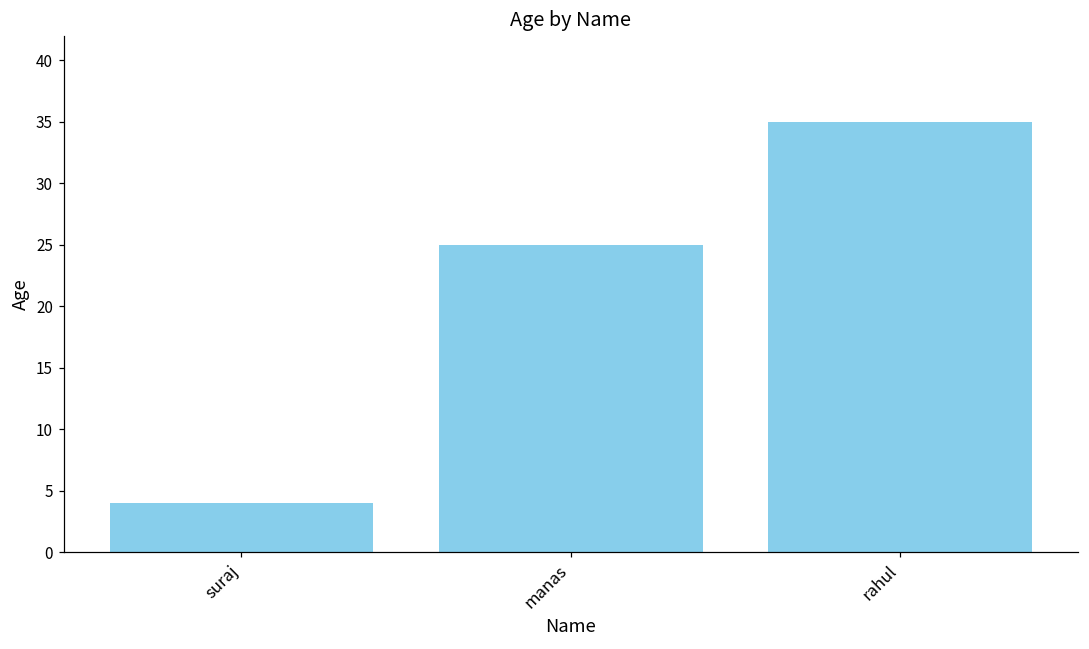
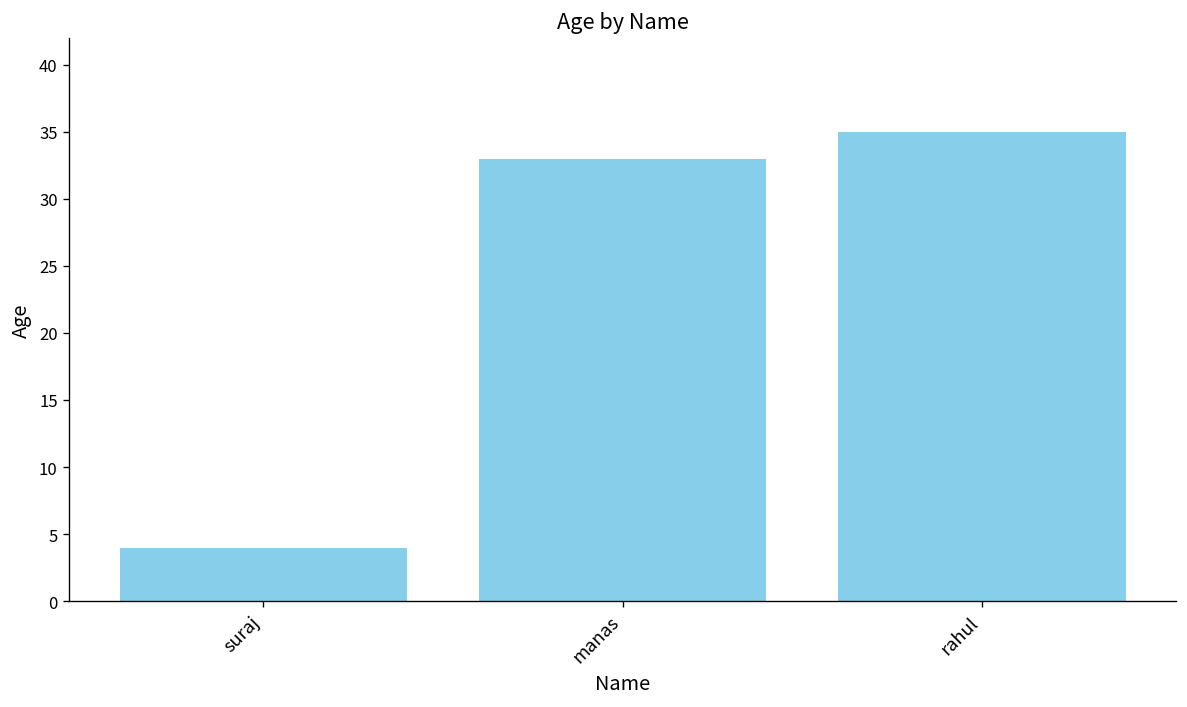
manas: 25 -> 33
